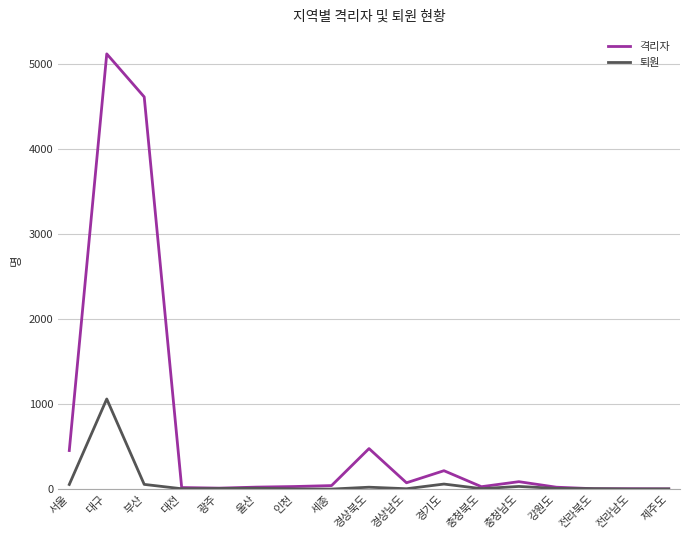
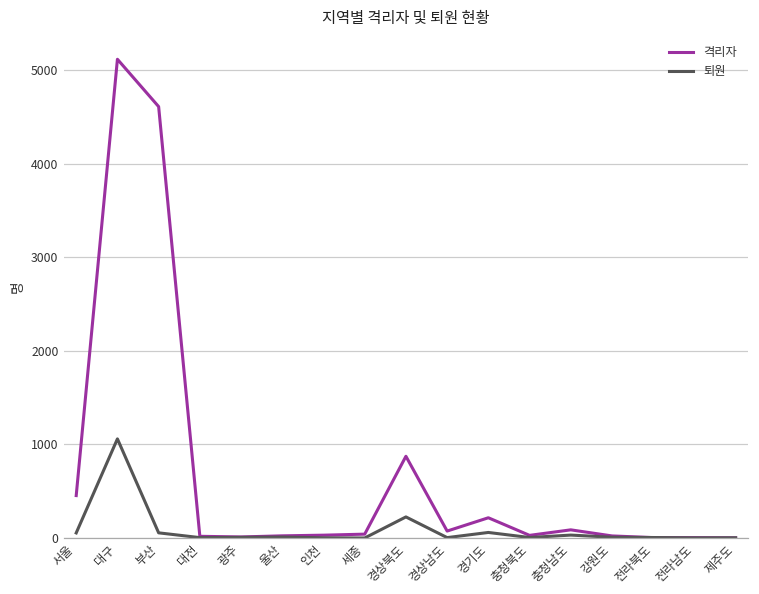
격리자, 경상북도: 500 -> 900
퇴원, 경상북도: 0 -> 200
